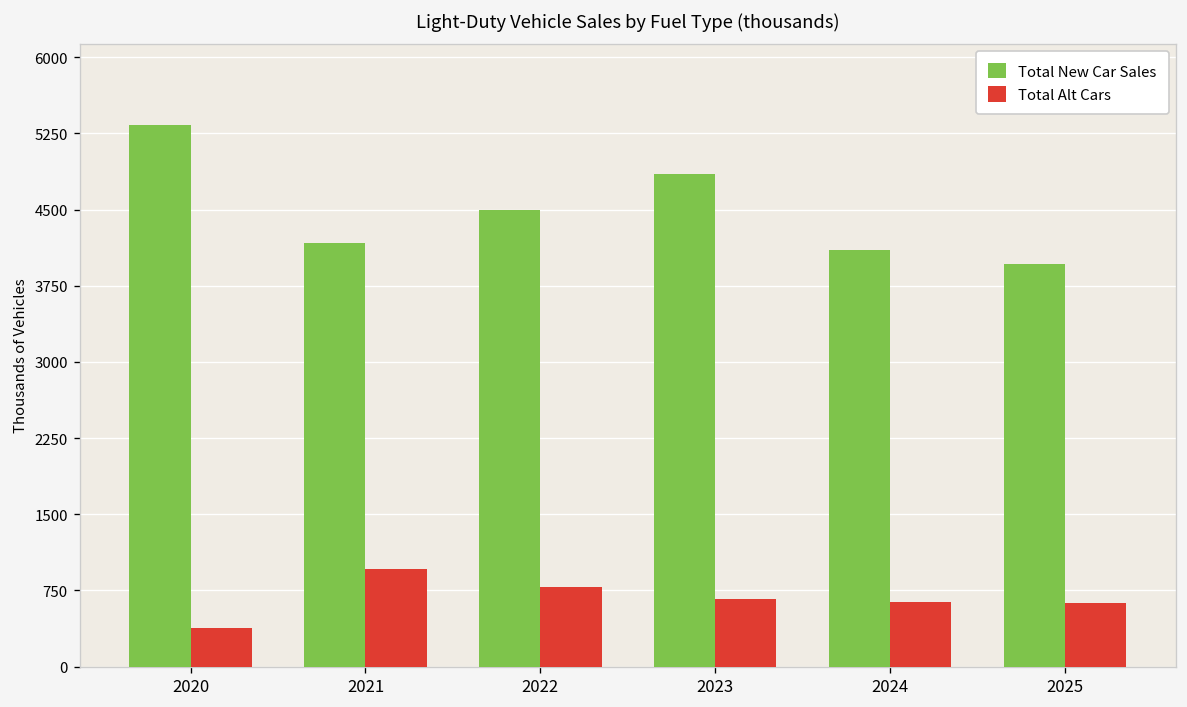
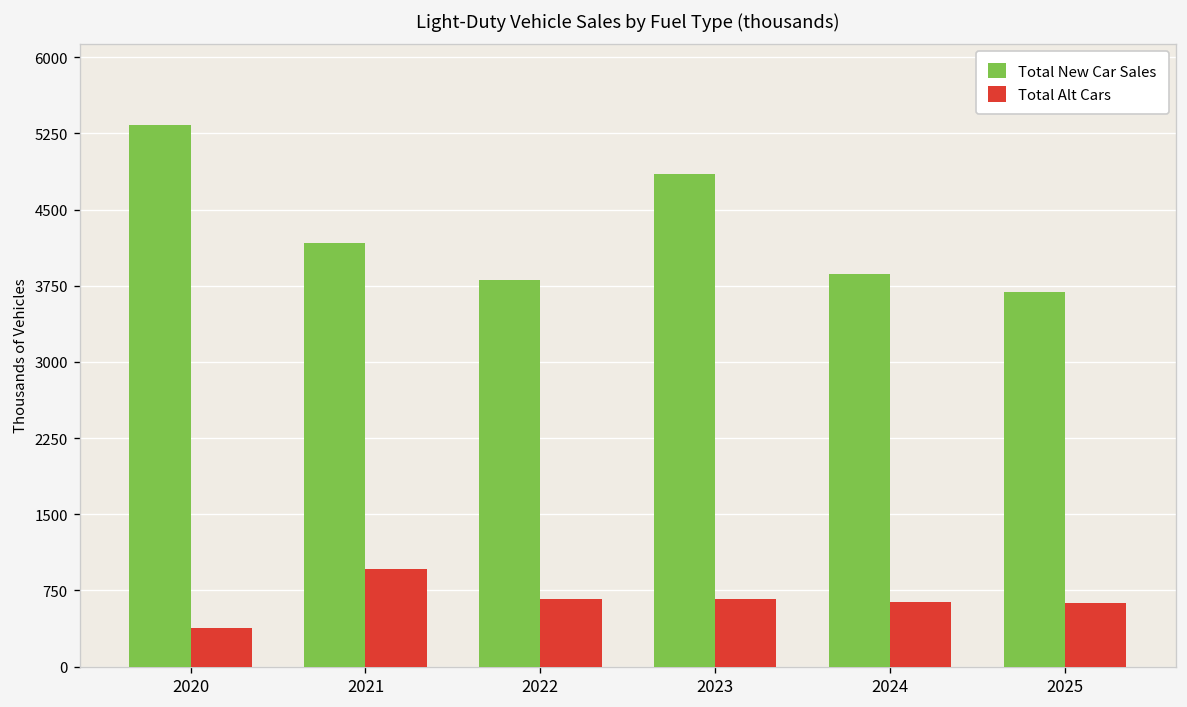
Total New Car Sales, 2022: 4500 -> 3800
Total Alt Cars, 2022: 800 -> 700
Total New Car Sales, 2024: 4100 -> 3900
Total New Car Sales, 2025: 4000 -> 3700
